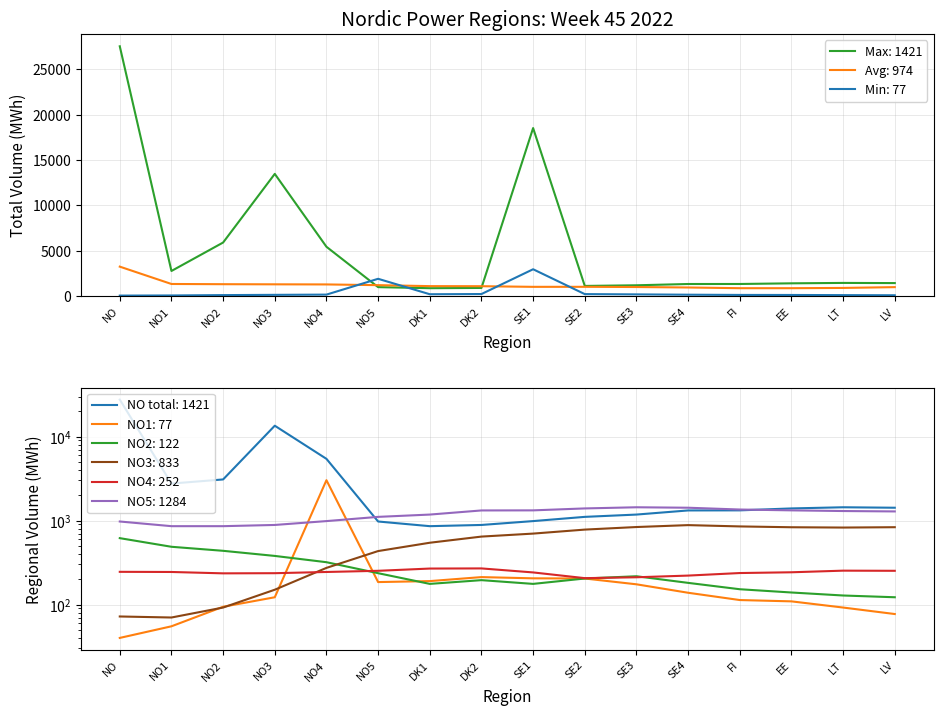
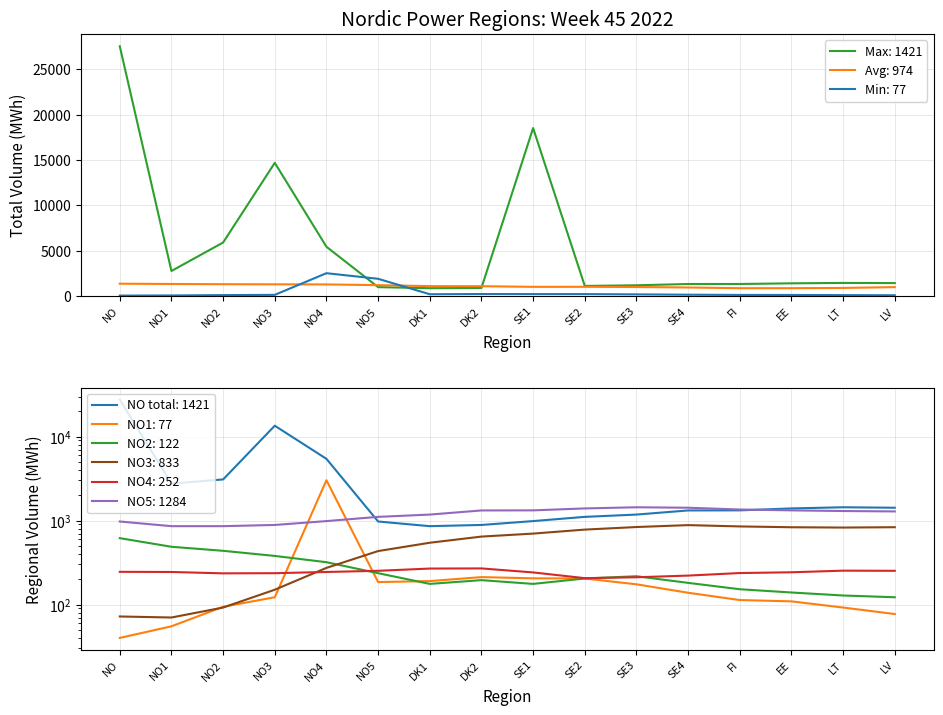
Nordic Power Regions: Week 45 2022, Avg: 974, NO: 3000 -> 1000
Nordic Power Regions: Week 45 2022, Max: 1421, NO3: 13000 -> 15000
Nordic Power Regions: Week 45 2022, Min: 77, NO4: 0 -> 3000
Nordic Power Regions: Week 45 2022, Min: 77, SE1: 3000 -> 0
